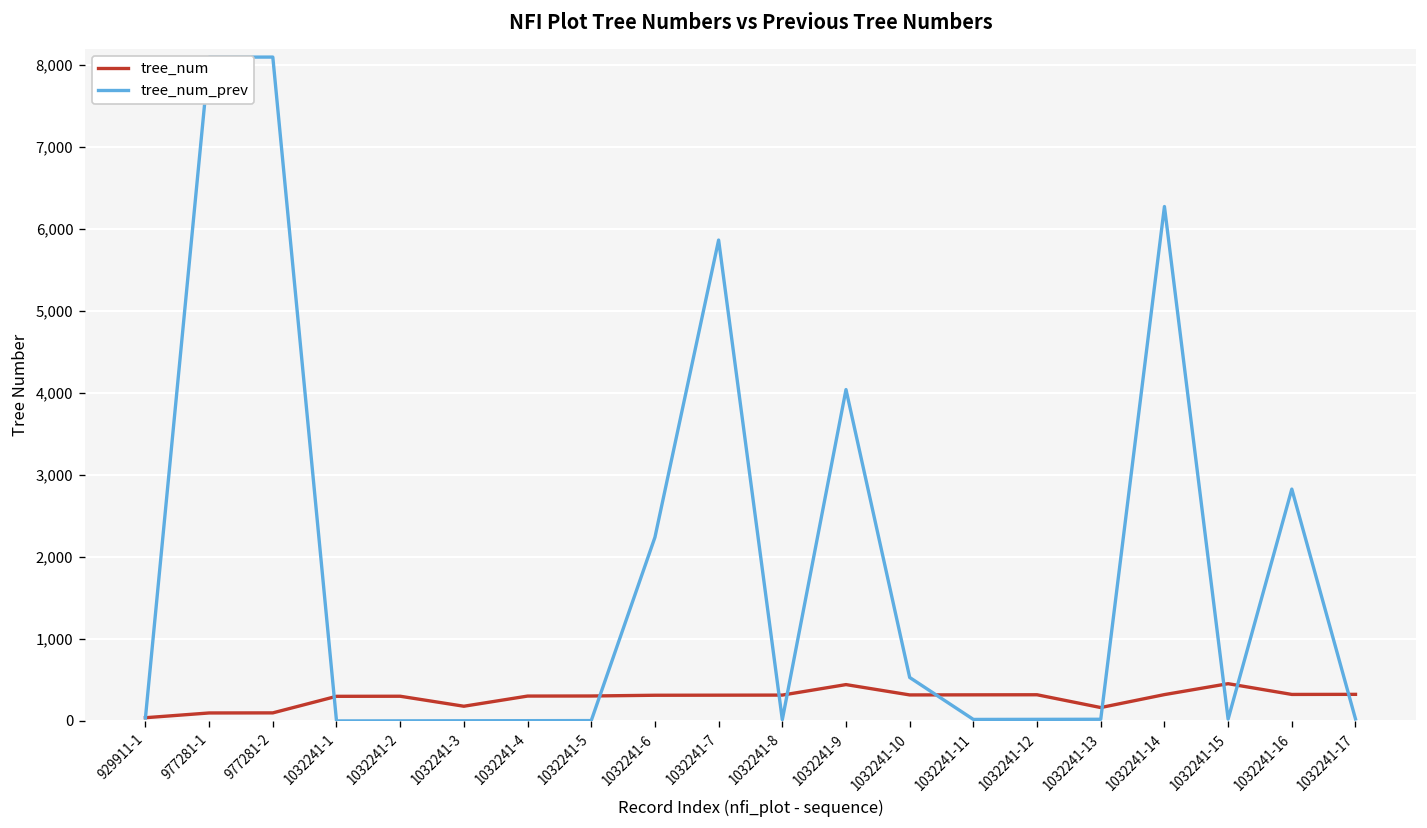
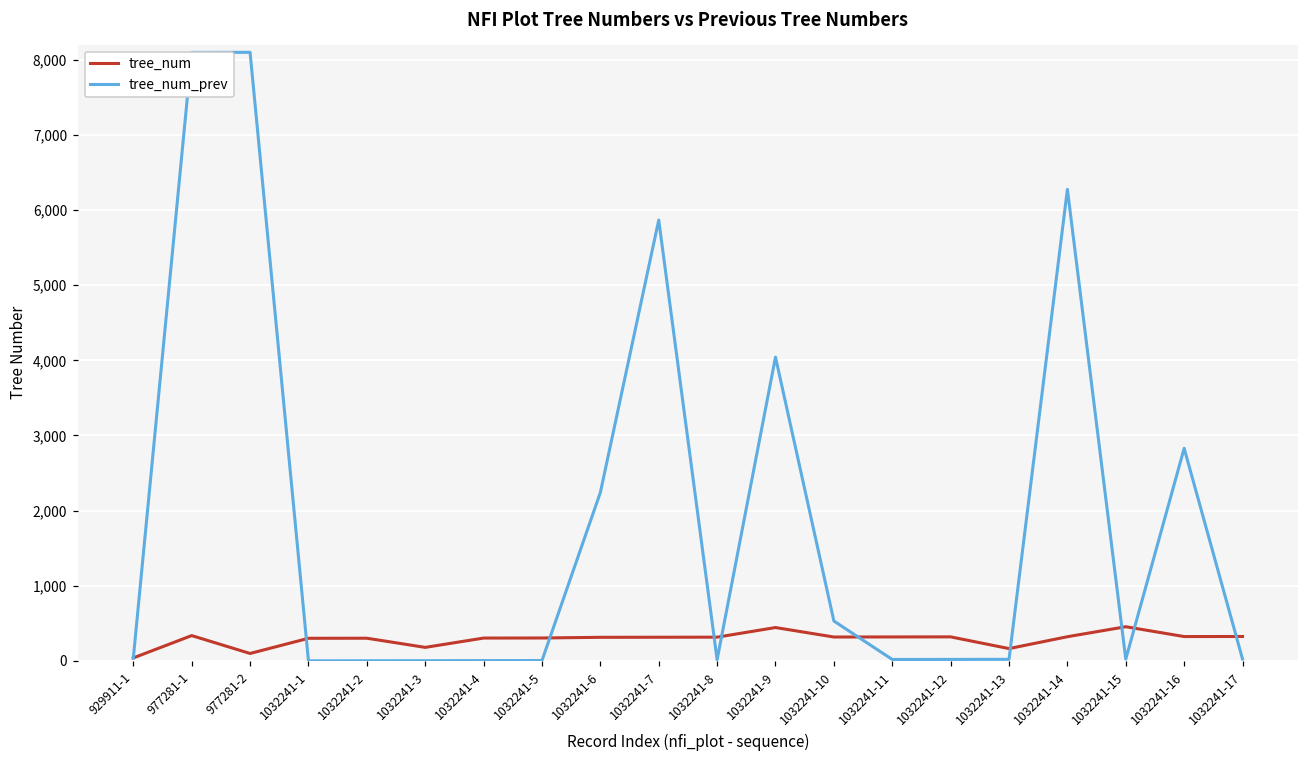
tree_num, 977281-1: 100 -> 300
